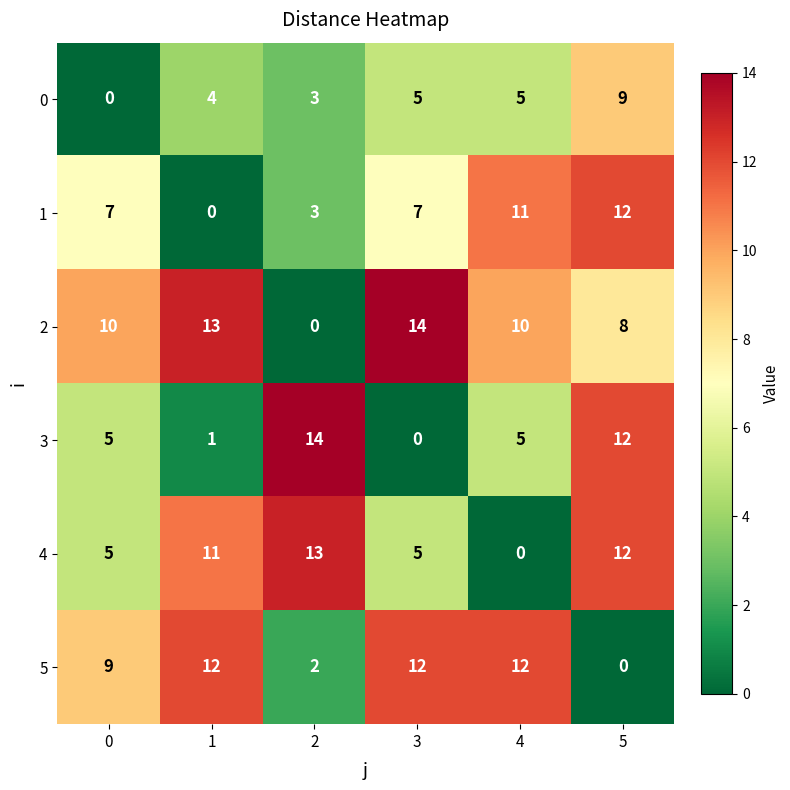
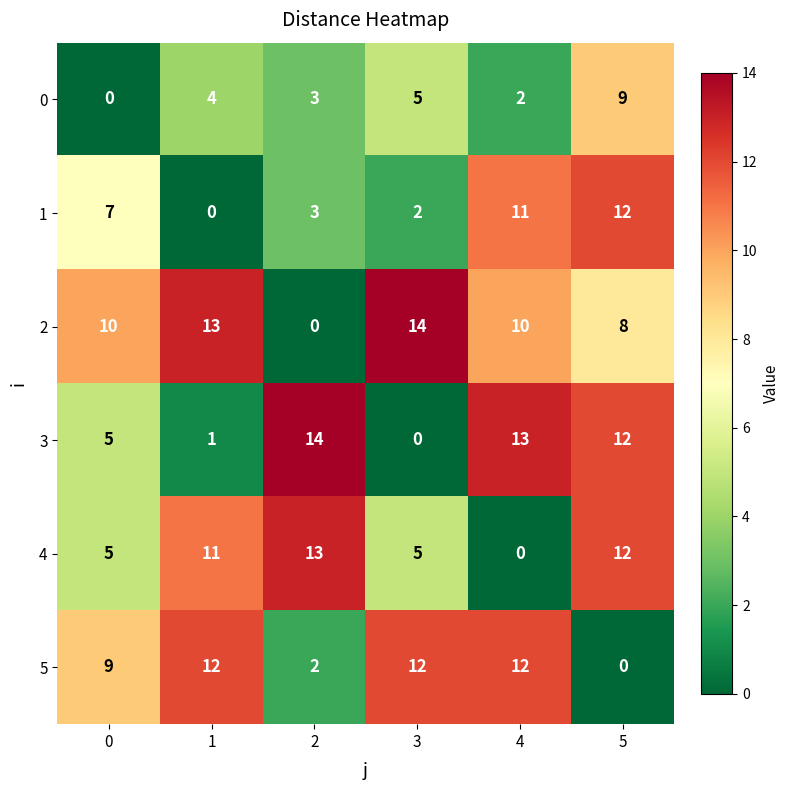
0, 4: 5 -> 2
1, 3: 7 -> 2
3, 4: 5 -> 13
